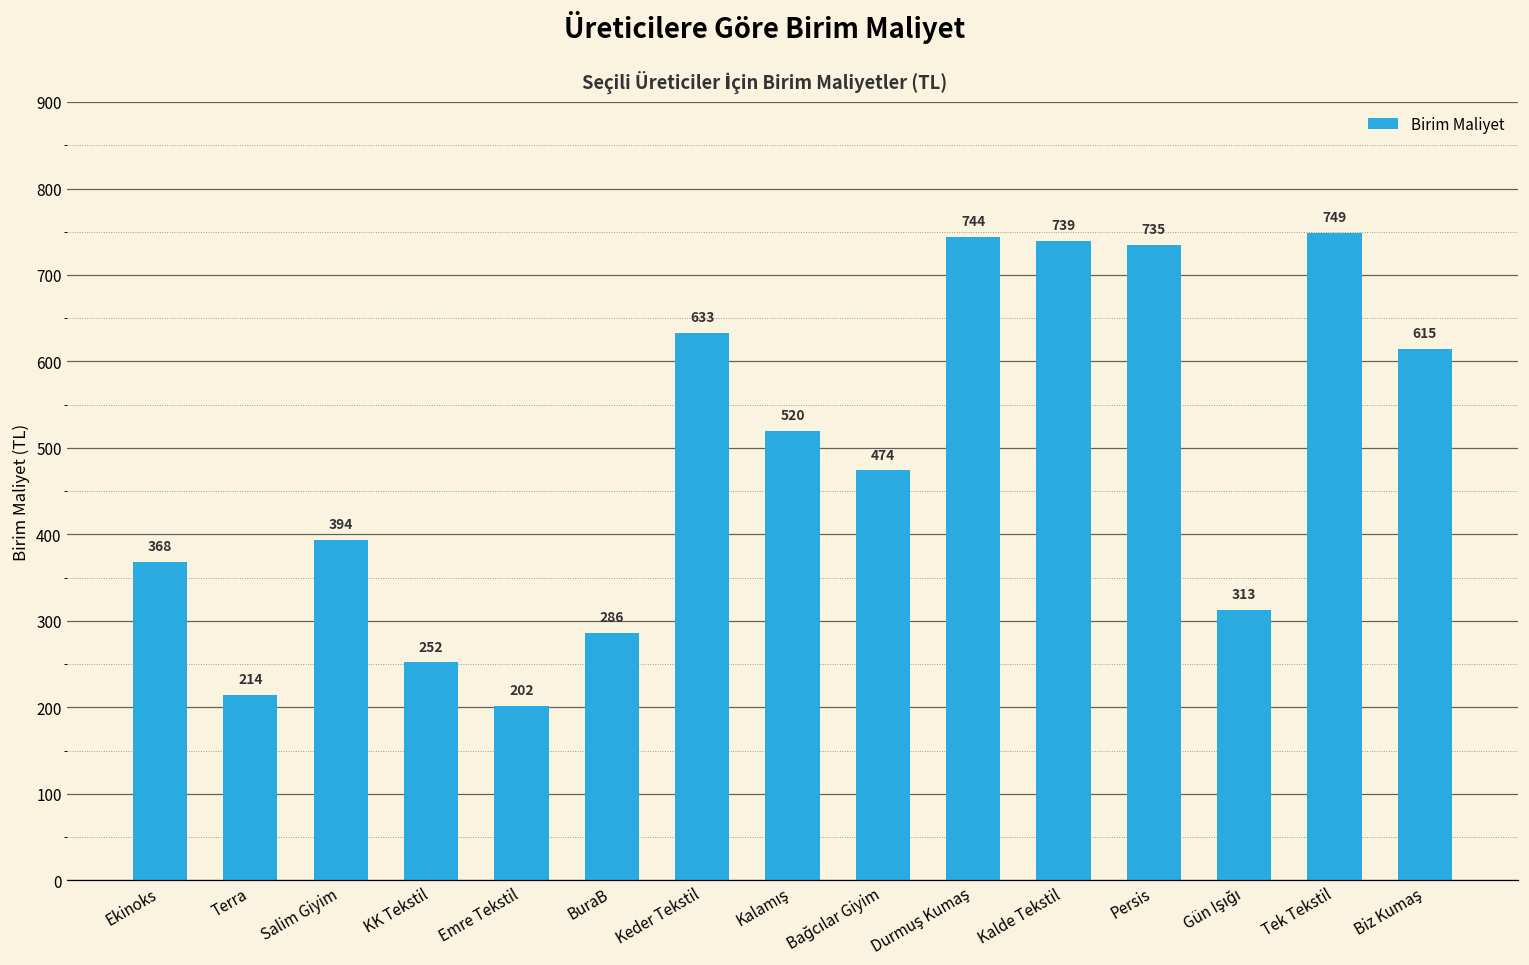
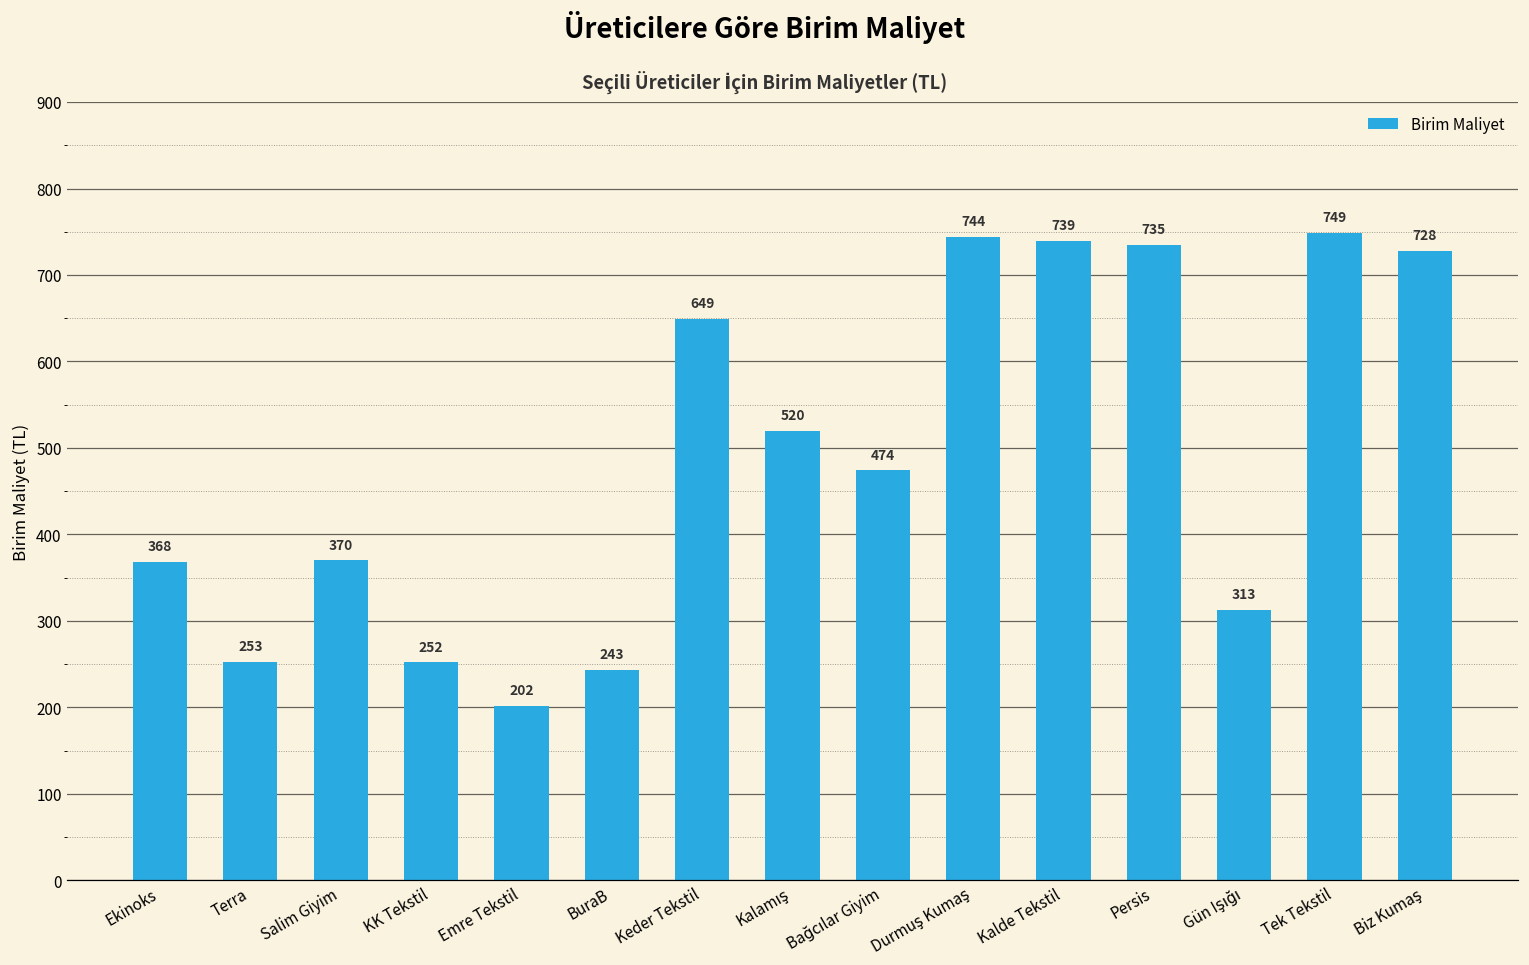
Terra: 214 -> 253
Salim Giyim: 394 -> 370
BuraB: 286 -> 243
Keder Tekstil: 633 -> 649
Biz Kumaş: 615 -> 728
